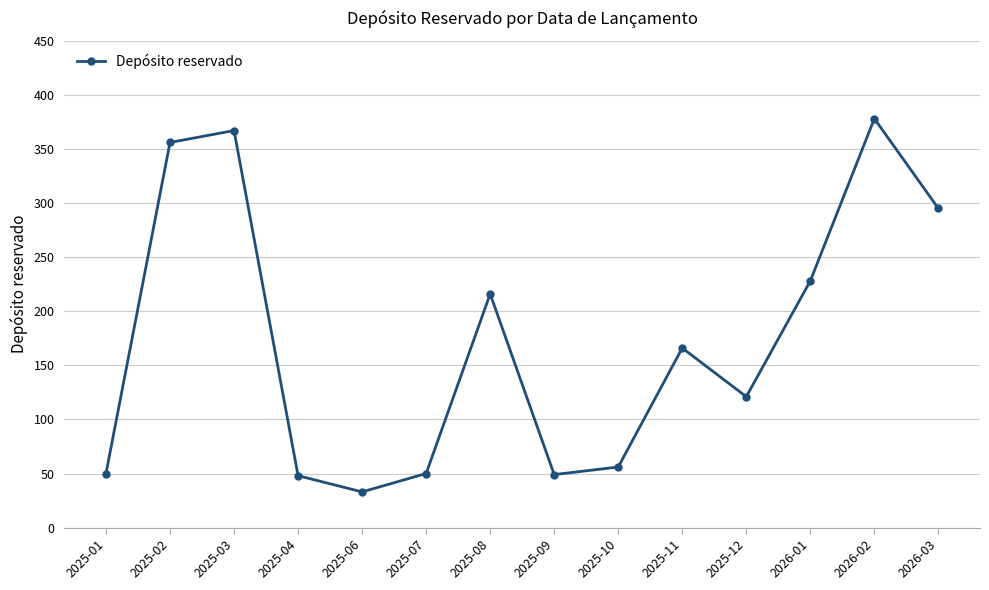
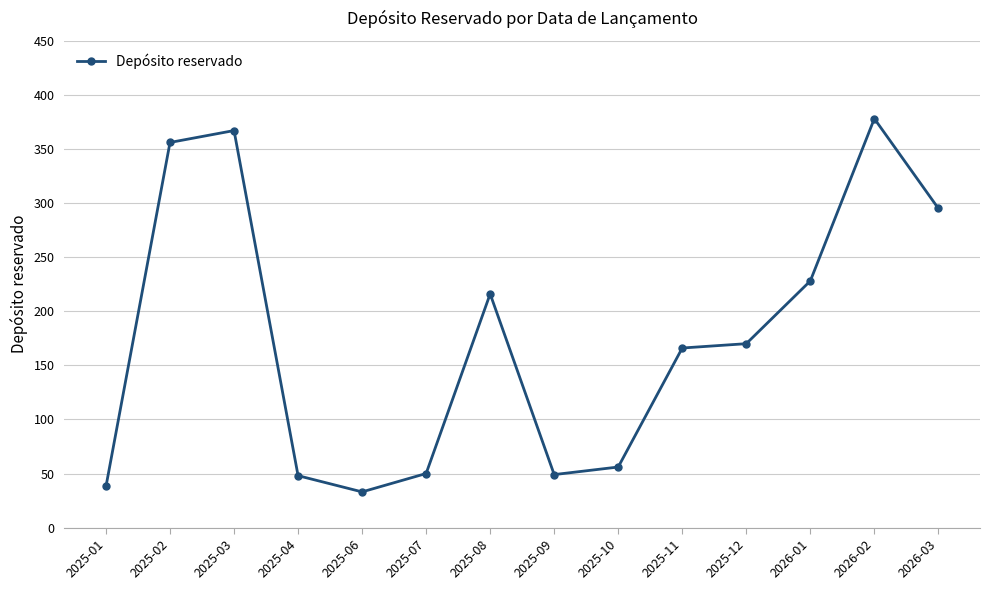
2025-01: 50 -> 38
2025-12: 121 -> 170
